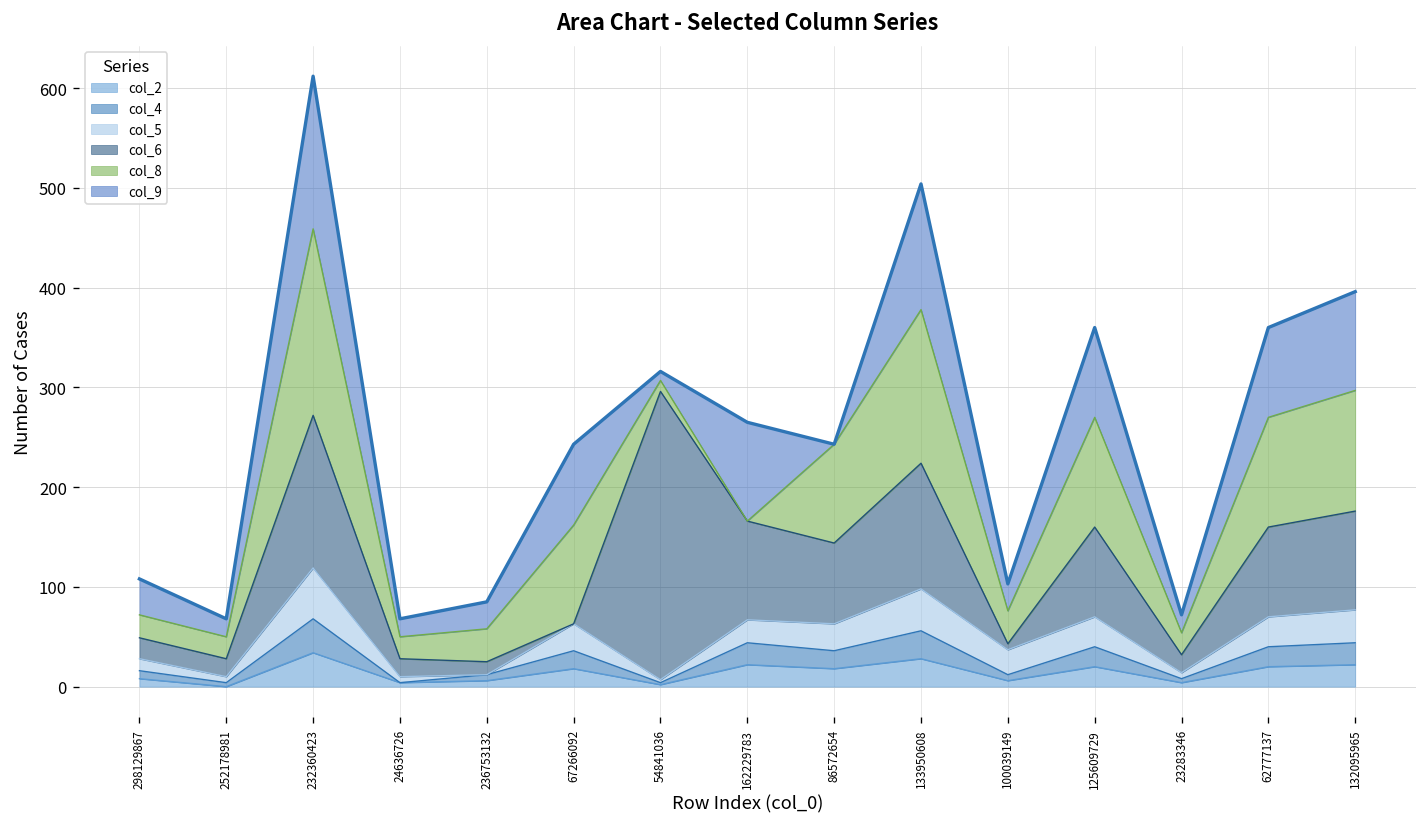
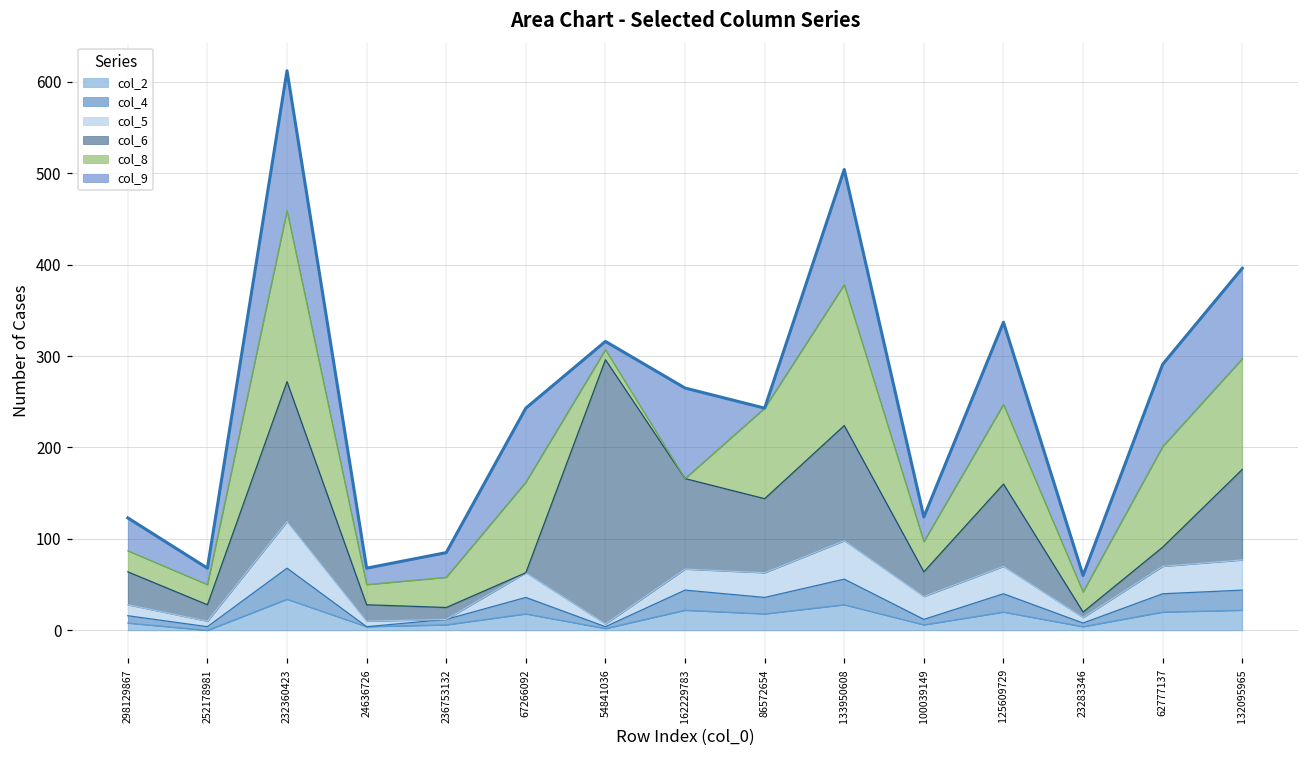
col_6, 298129867: 20 -> 40
col_6, 100039149: 10 -> 30
col_8, 125609729: 110 -> 90
col_6, 23283346: 20 -> 10
col_6, 62777137: 90 -> 20
